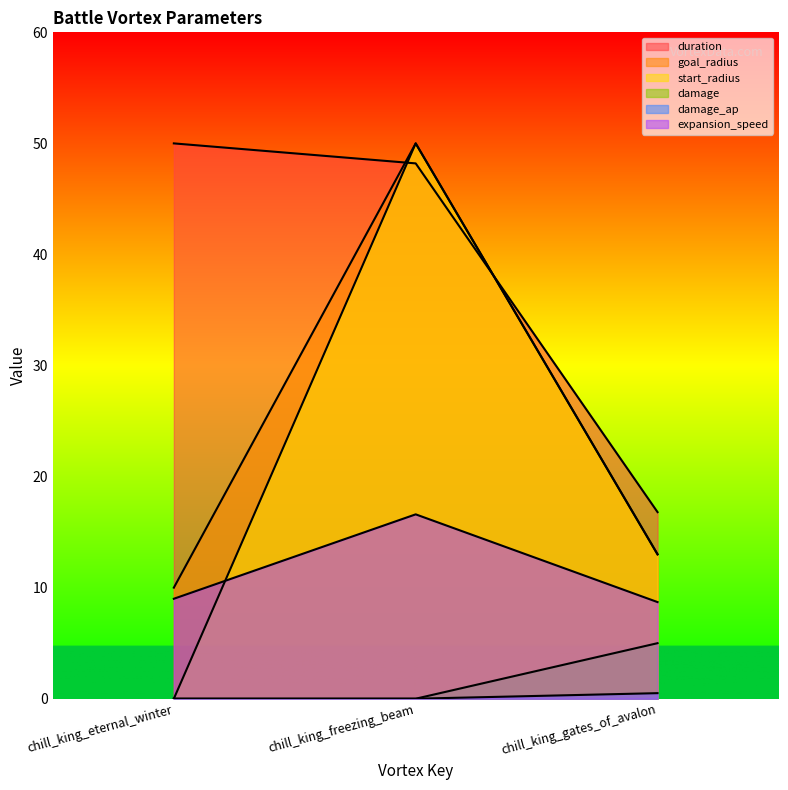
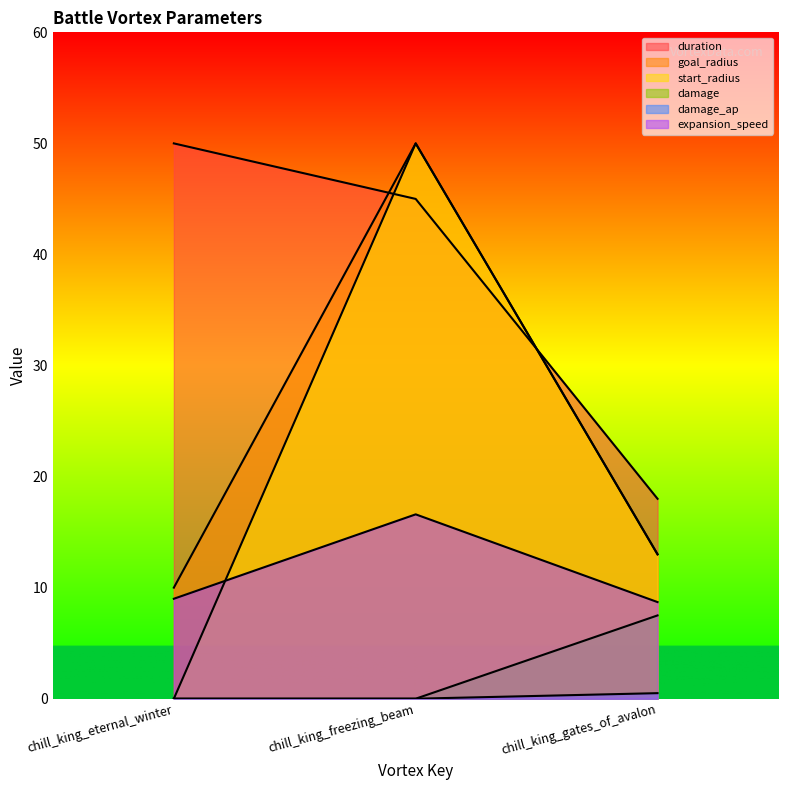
duration, chill_king_freezing_beam: 48.2 -> 45.0
duration, chill_king_gates_of_avalon: 16.8 -> 18.0
damage, chill_king_gates_of_avalon: 5.0 -> 7.5
